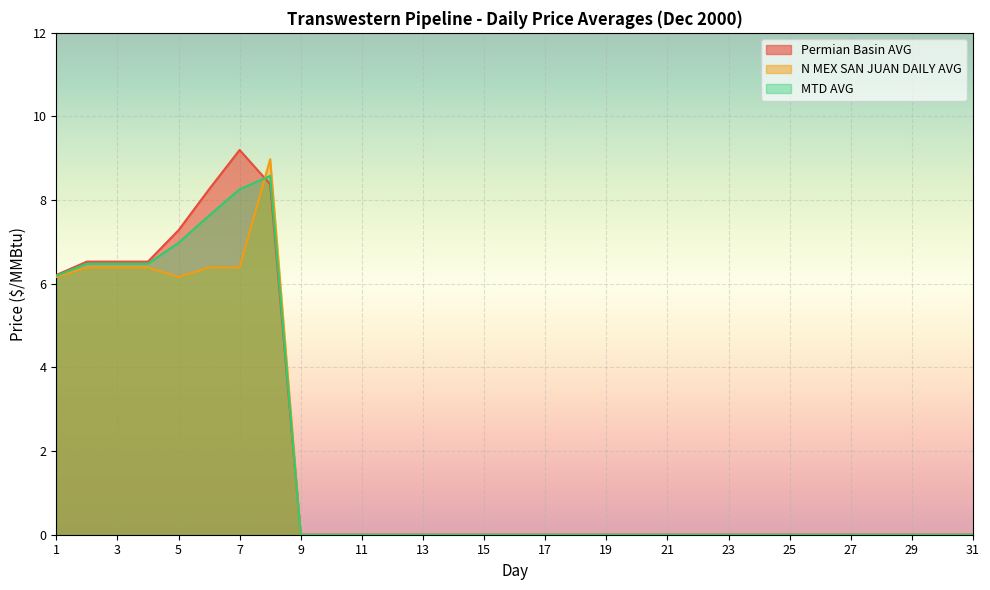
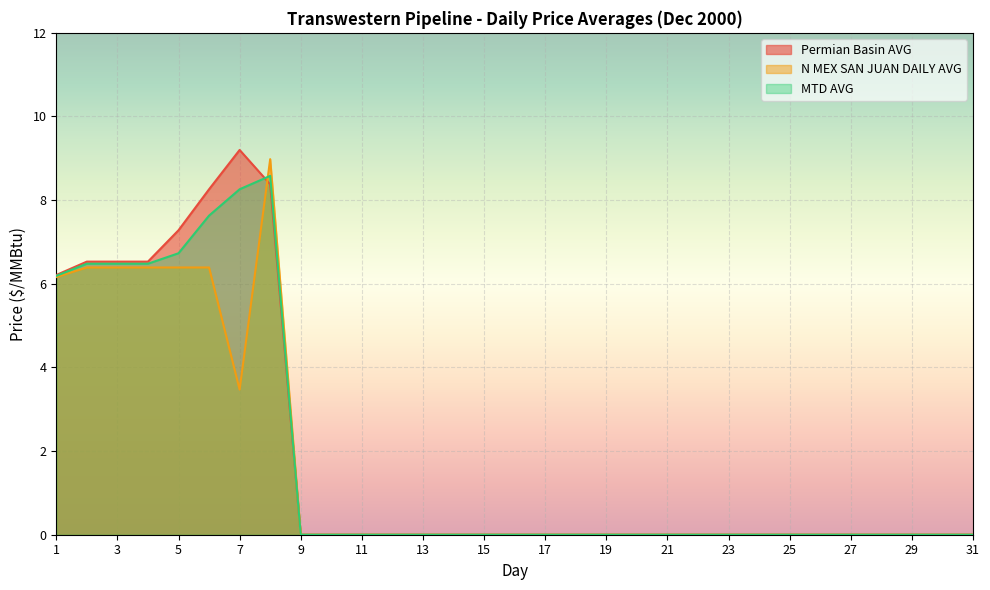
N MEX SAN JUAN DAILY AVG, 5: 6.2 -> 6.4
MTD AVG, 5: 7.0 -> 6.7
N MEX SAN JUAN DAILY AVG, 7: 6.4 -> 3.5
